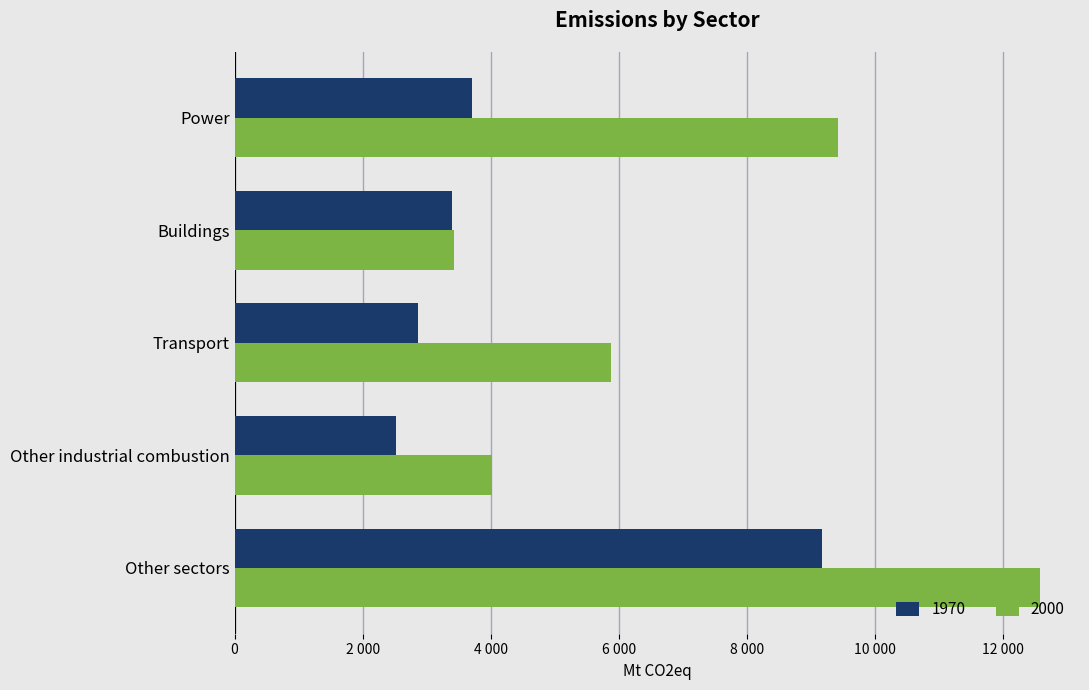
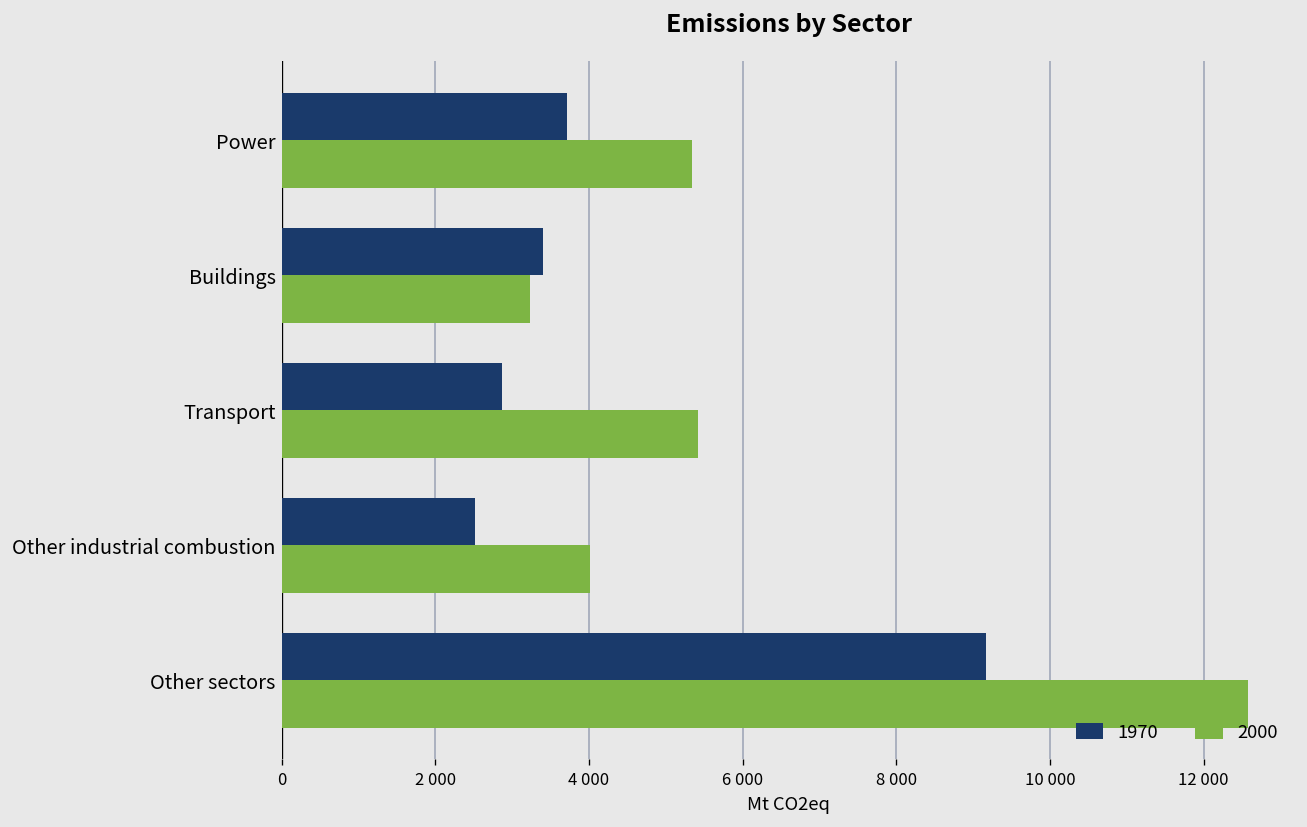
2000, Power: 9400 -> 5300
2000, Buildings: 3400 -> 3200
2000, Transport: 5900 -> 5400
